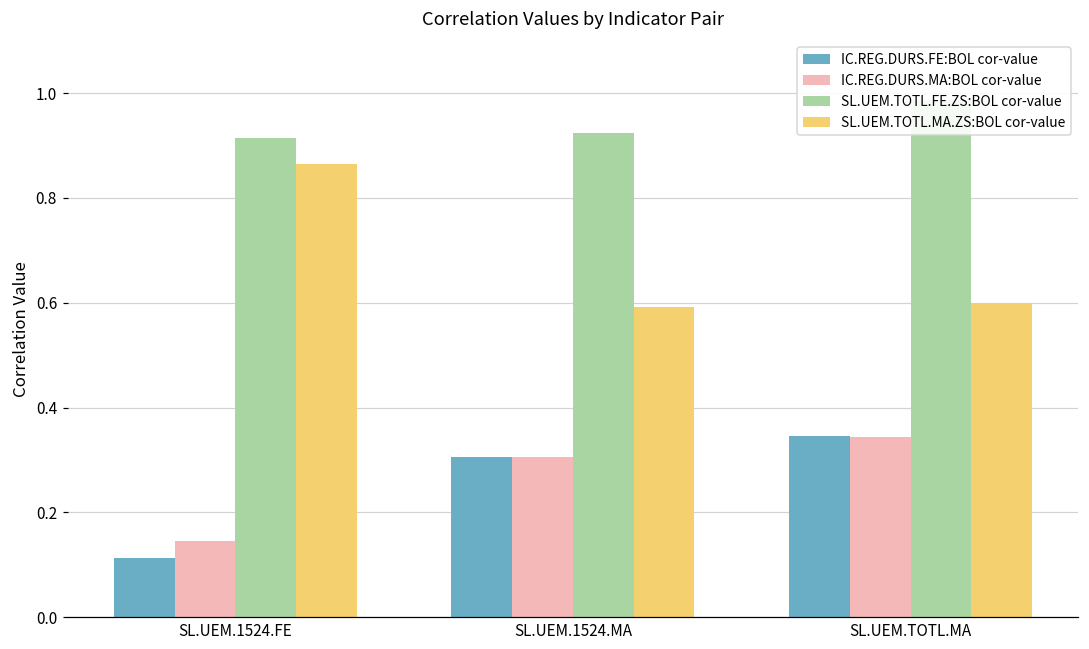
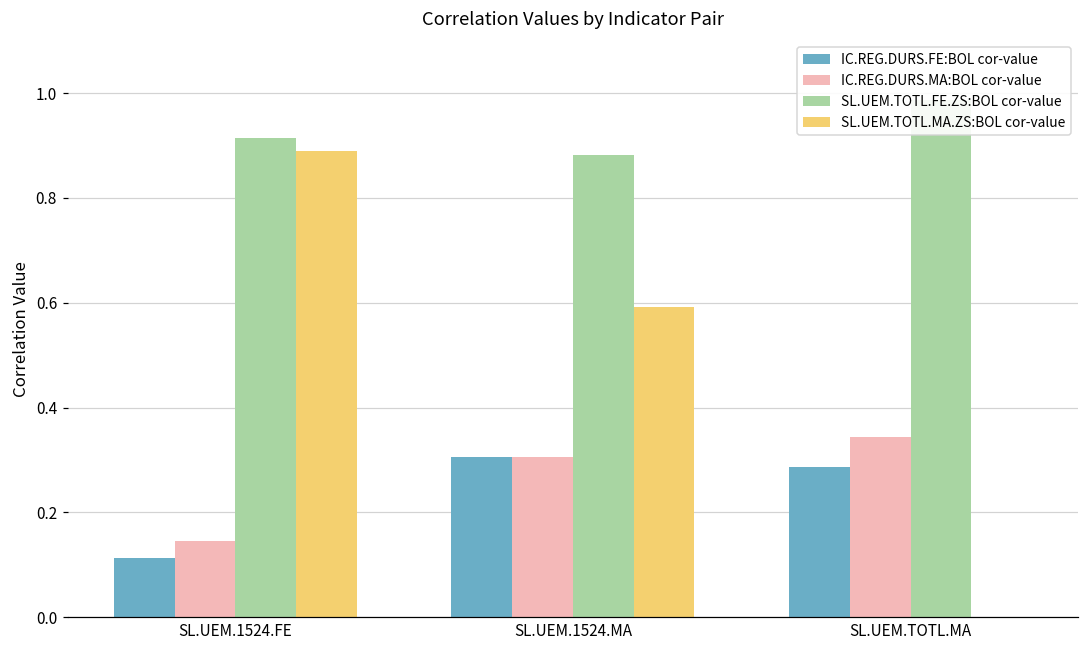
SL.UEM.TOTL.MA.ZS:BOL cor-value, SL.UEM.1524.FE: 0.86 -> 0.89
SL.UEM.TOTL.FE.ZS:BOL cor-value, SL.UEM.1524.MA: 0.92 -> 0.88
IC.REG.DURS.FE:BOL cor-value, SL.UEM.TOTL.MA: 0.35 -> 0.29
SL.UEM.TOTL.MA.ZS:BOL cor-value, SL.UEM.TOTL.MA: 0.6 -> 0.0
